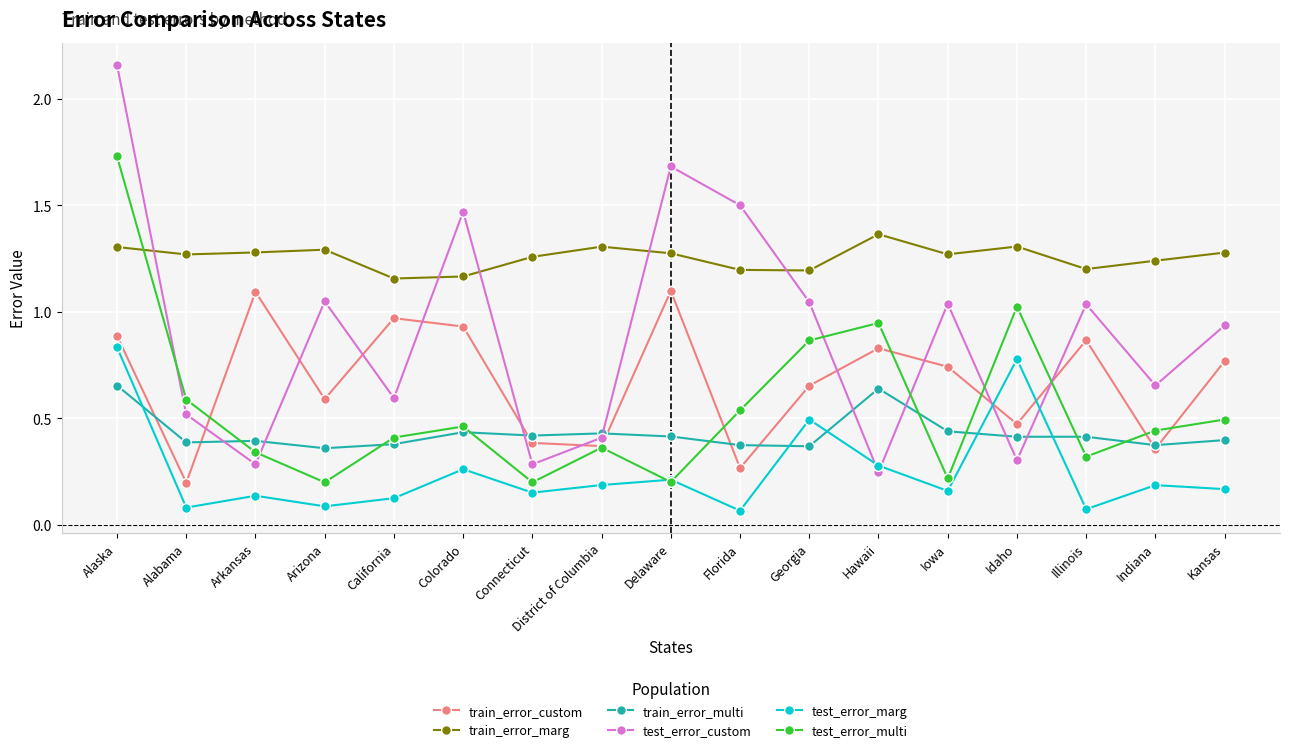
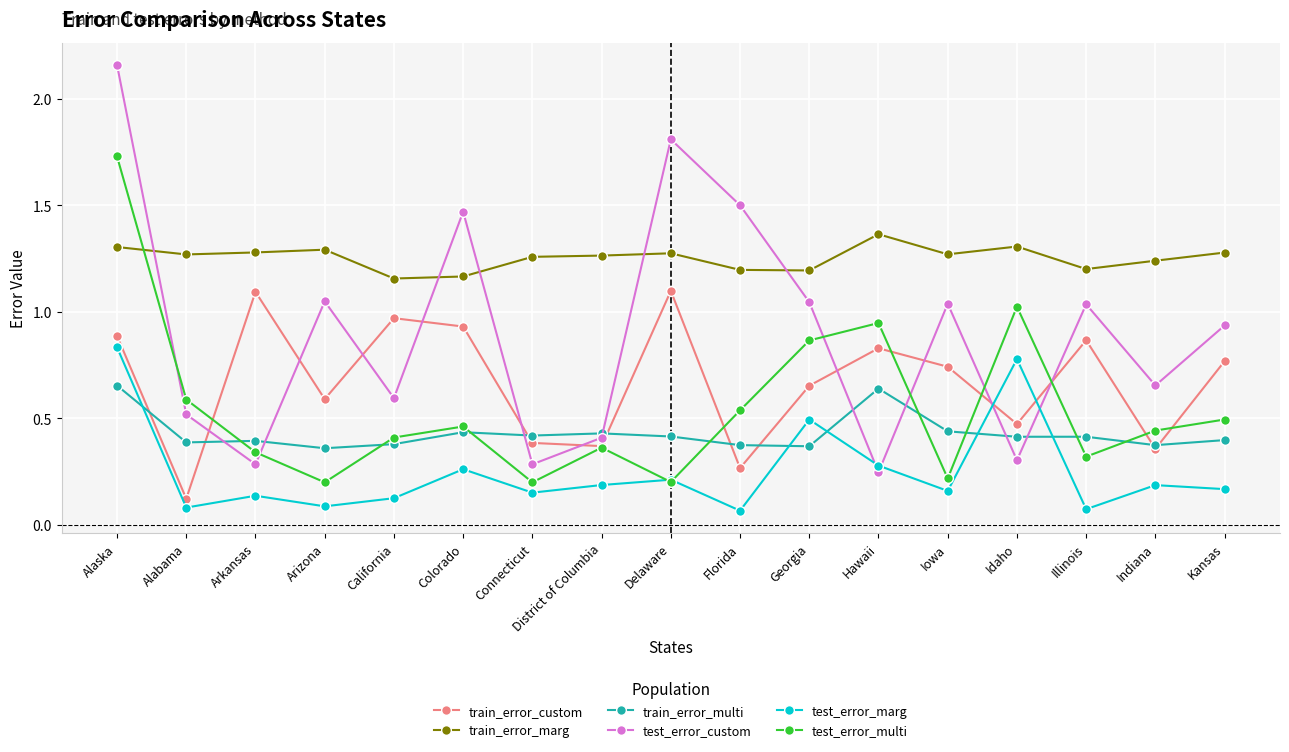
train_error_custom, Alabama: 0.20 -> 0.12
train_error_marg, District of Columbia: 1.31 -> 1.26
test_error_custom, Delaware: 1.68 -> 1.81
